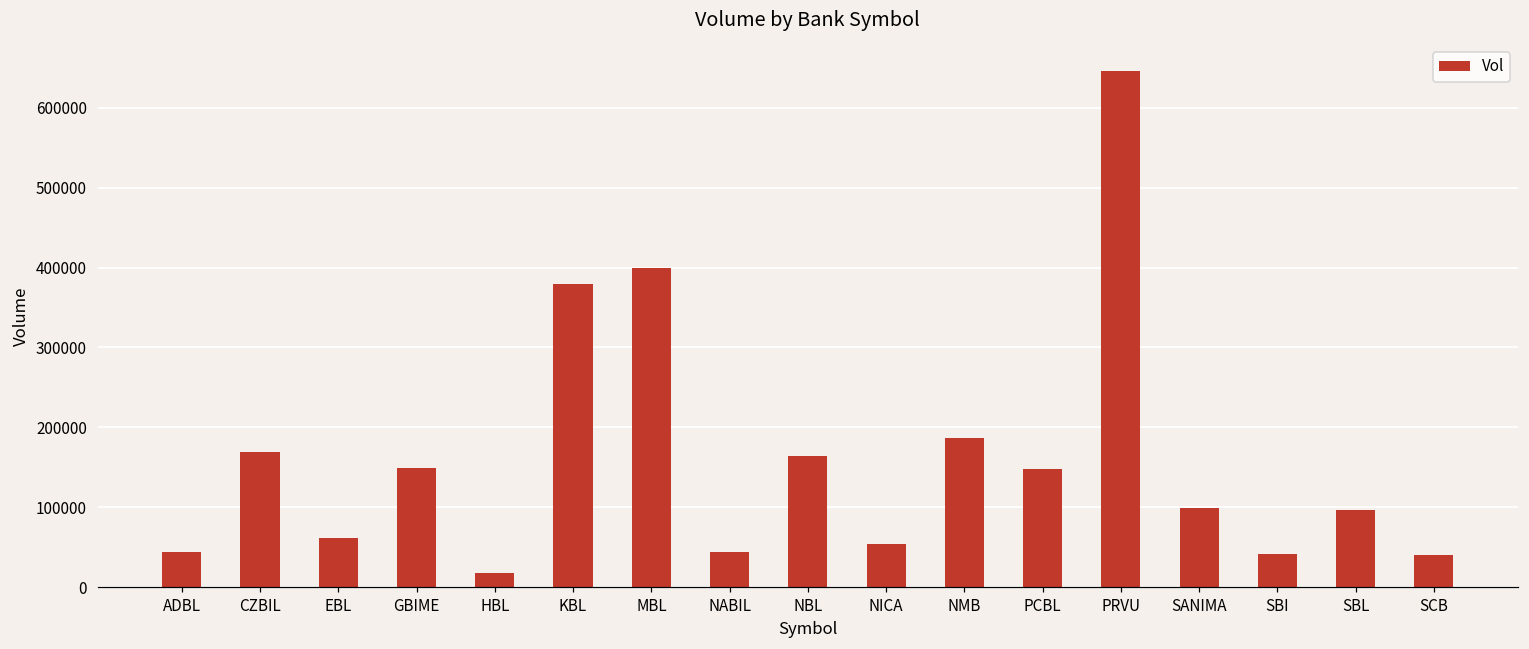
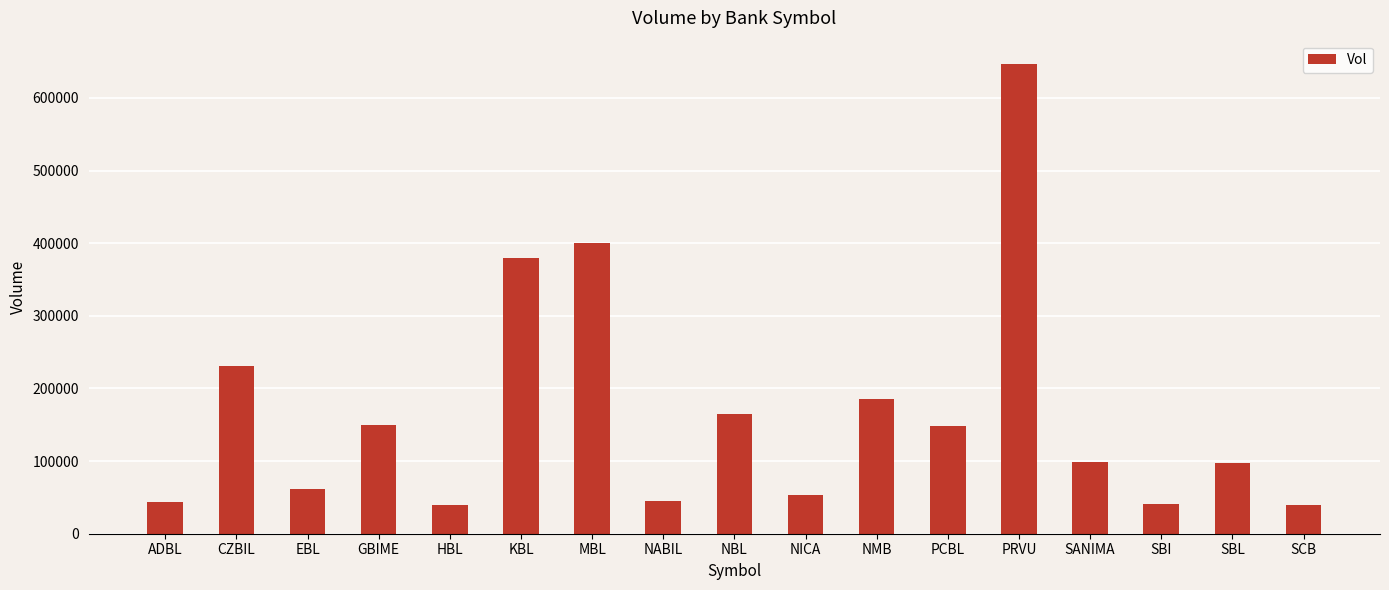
CZBIL: 170000 -> 230000
HBL: 20000 -> 40000
